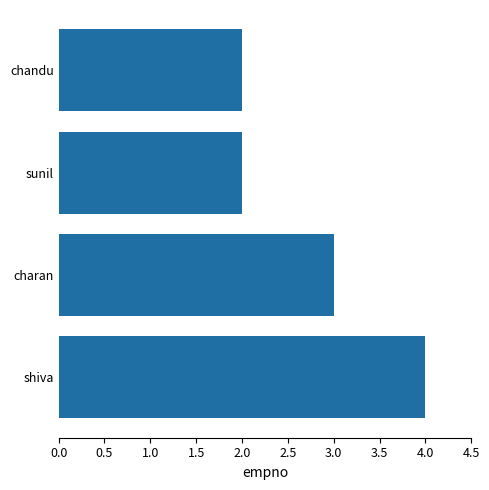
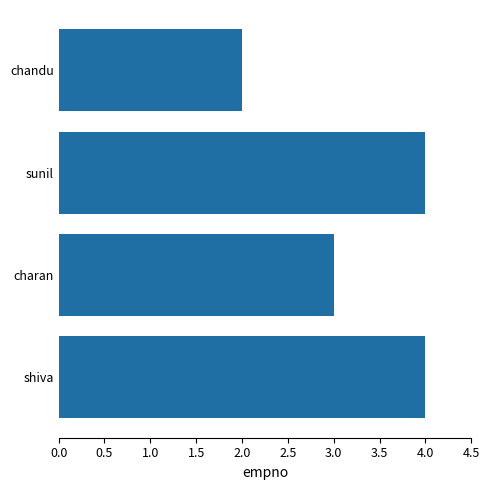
sunil: 2 -> 4
